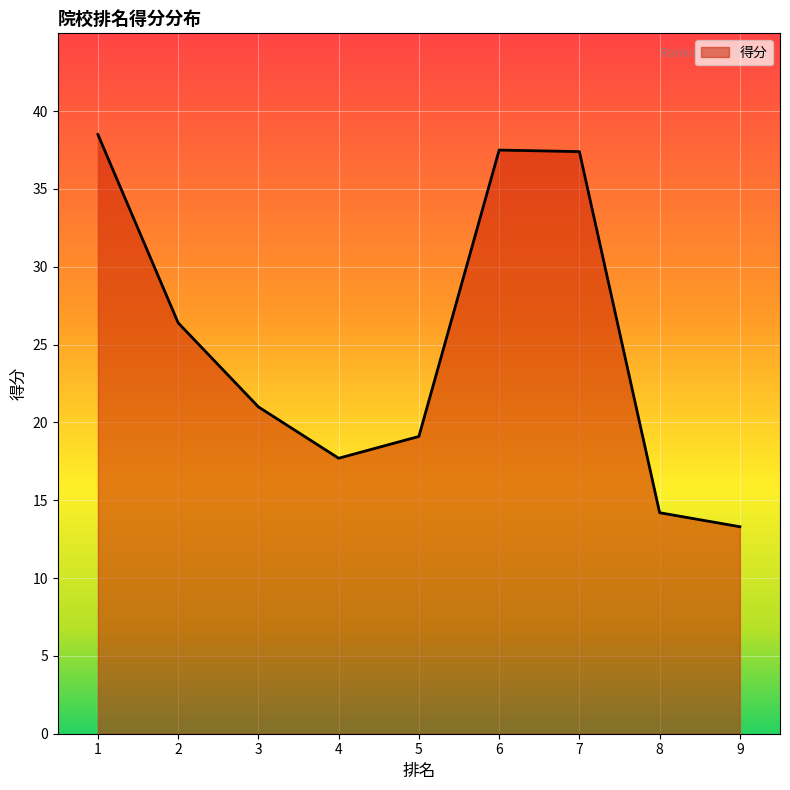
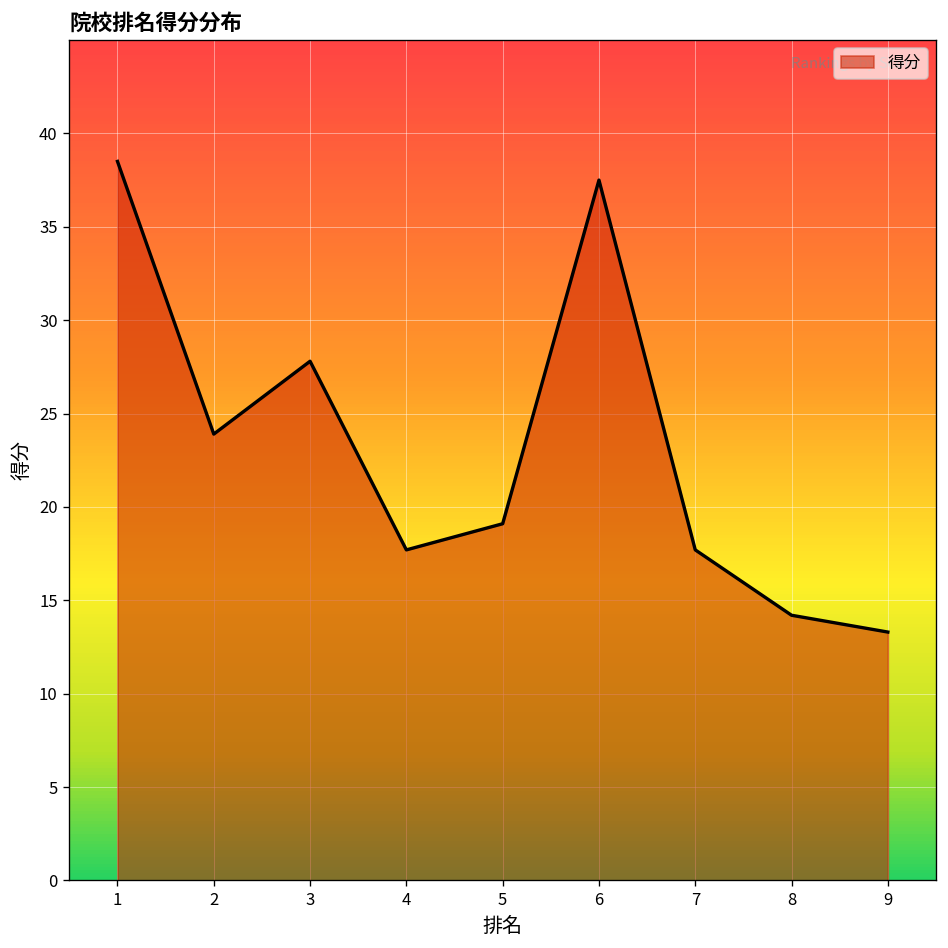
2: 26.4 -> 23.9
3: 21.0 -> 27.8
7: 37.4 -> 17.7
